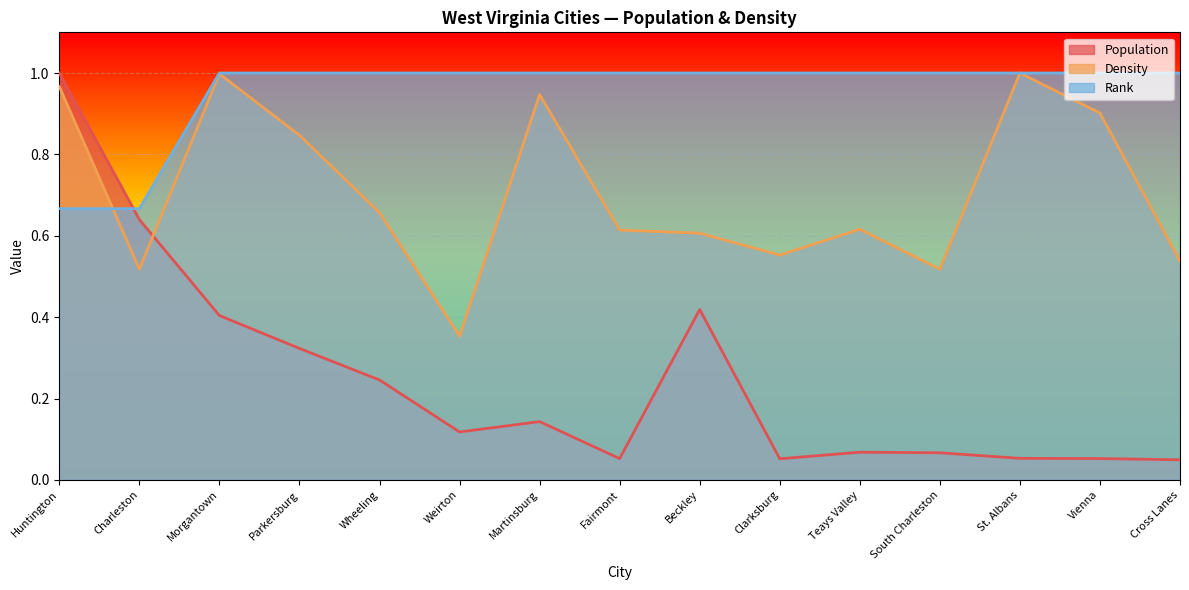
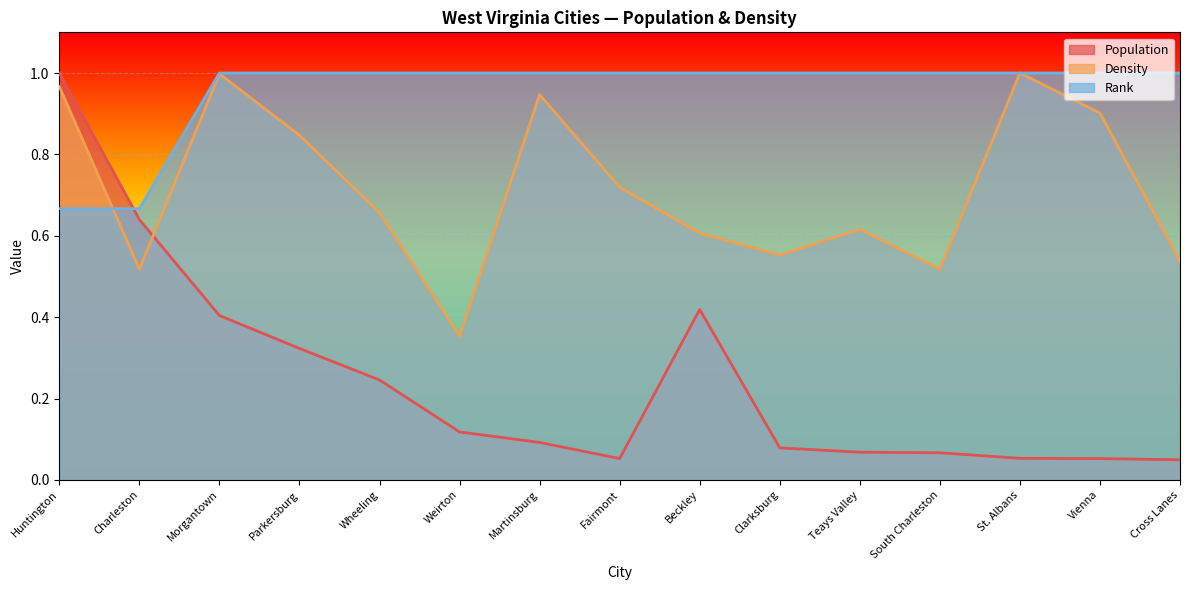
Population, Martinsburg: 0.14 -> 0.09
Density, Fairmont: 0.61 -> 0.72
Population, Clarksburg: 0.05 -> 0.08
